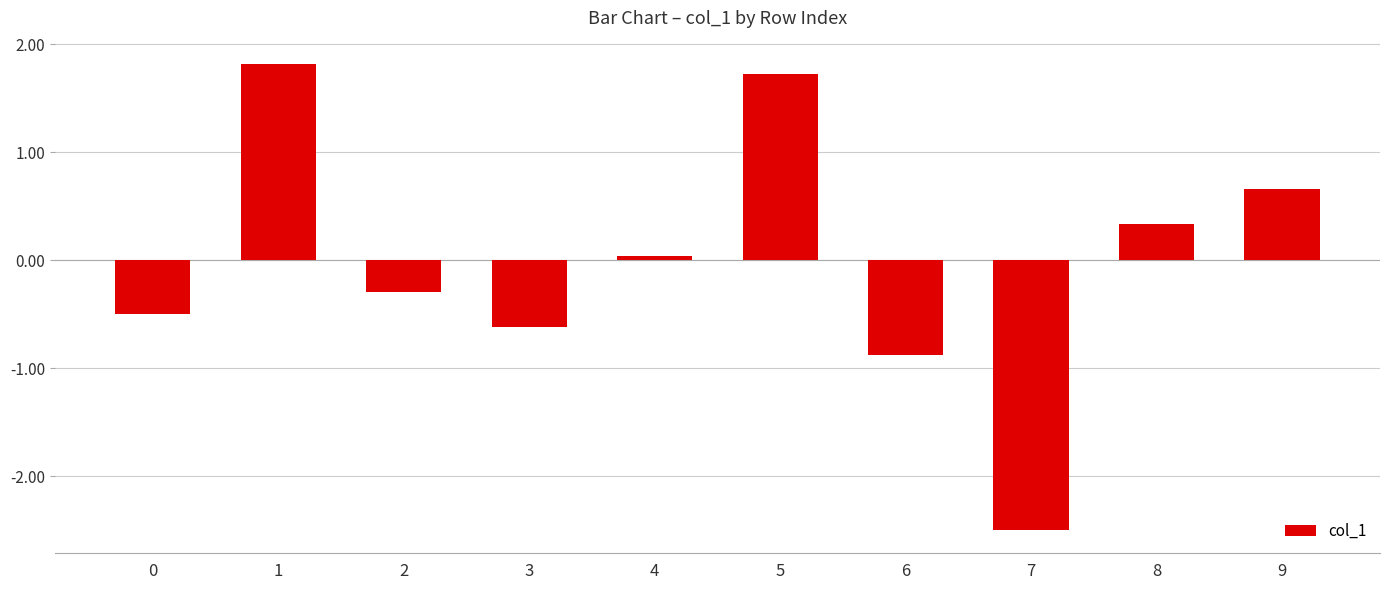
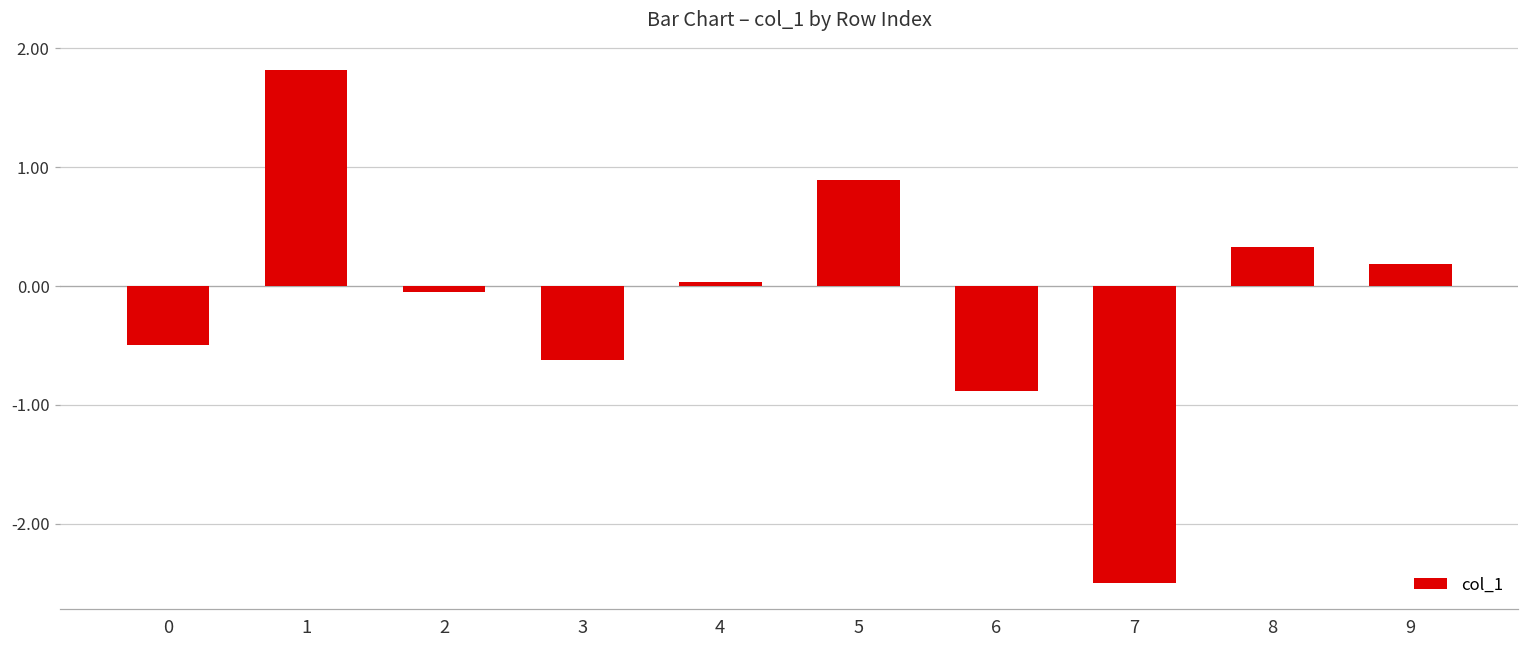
2: -0.30 -> -0.05
5: 1.72 -> 0.89
9: 0.66 -> 0.19
